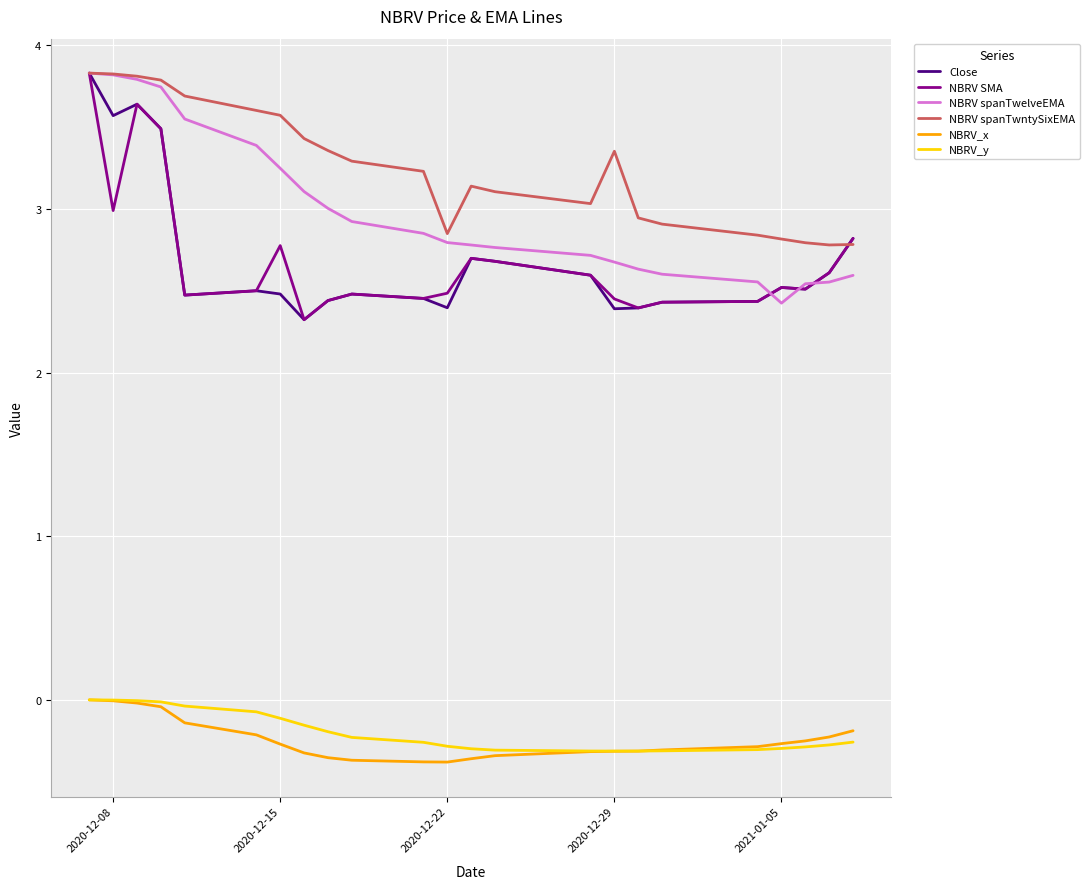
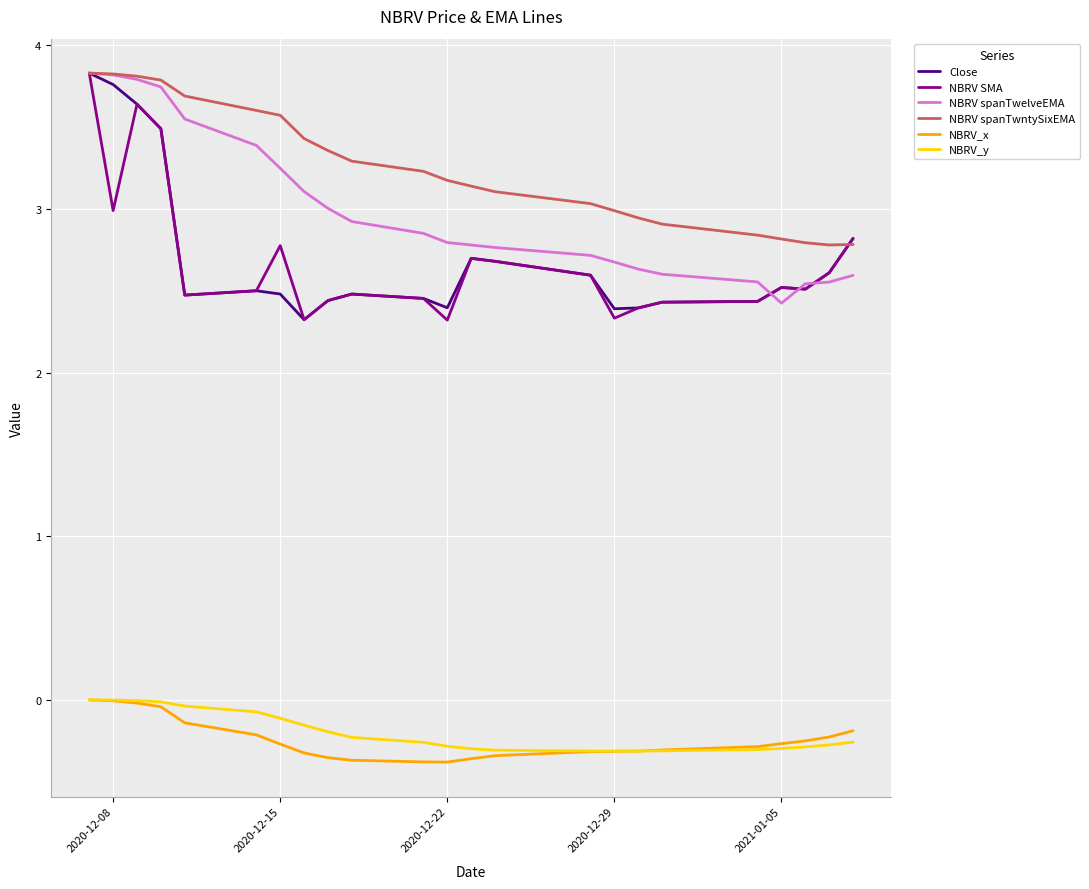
Close, 2020-12-08: 3.57 -> 3.76
NBRV SMA, 2020-12-22: 2.48 -> 2.32
NBRV spanTwntySixEMA, 2020-12-22: 2.85 -> 3.17
NBRV SMA, 2020-12-29: 2.45 -> 2.33
NBRV spanTwntySixEMA, 2020-12-29: 3.35 -> 2.99
